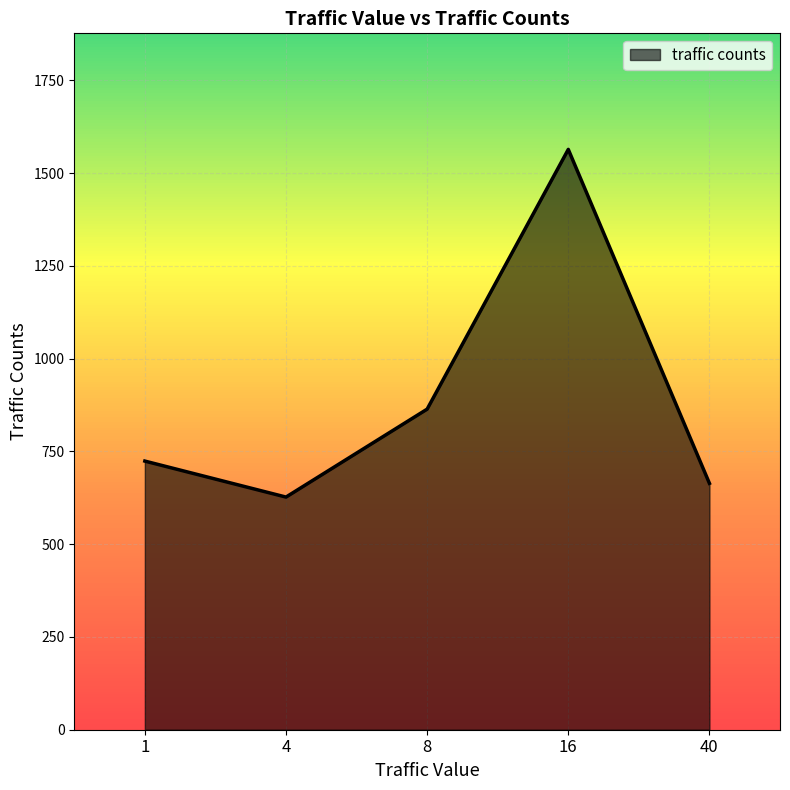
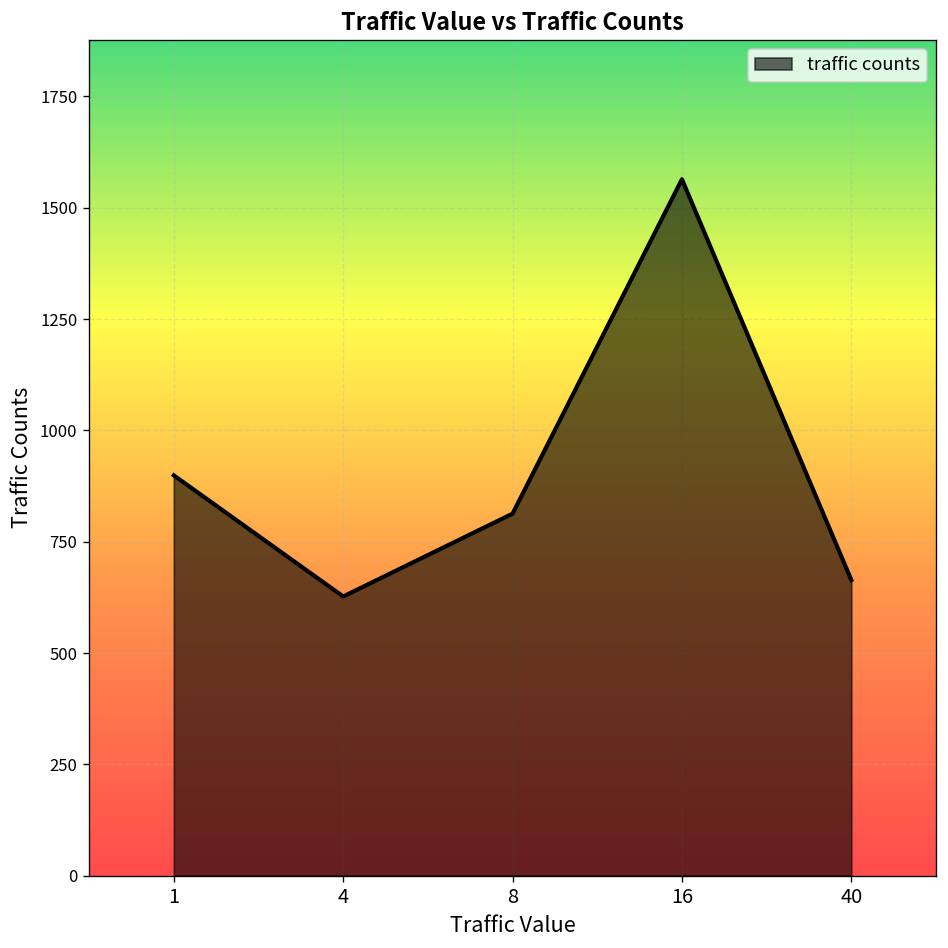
1: 720 -> 900
8: 860 -> 810
